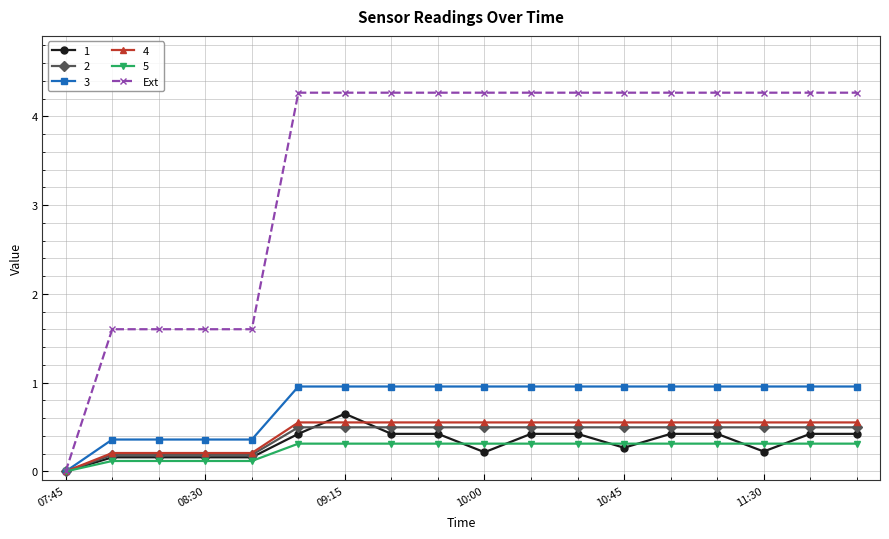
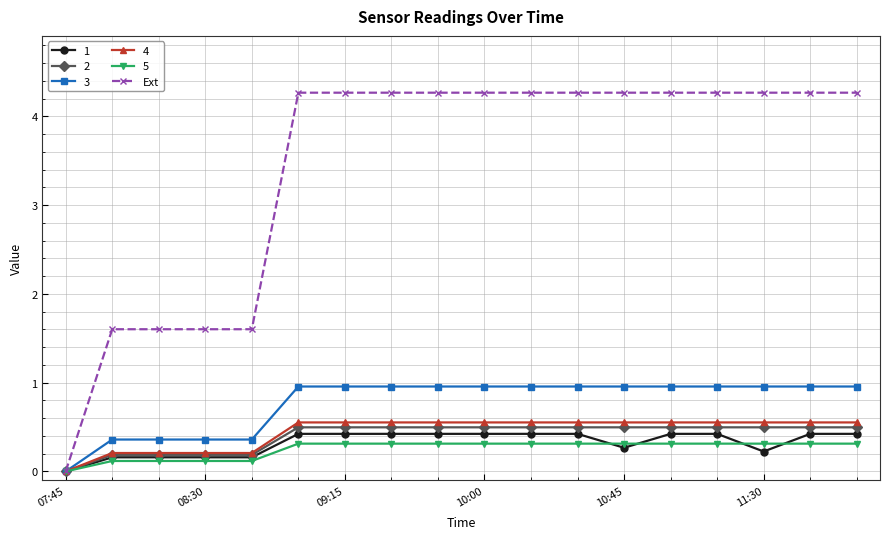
1, 09:15: 0.6 -> 0.4
1, 10:00: 0.2 -> 0.4
